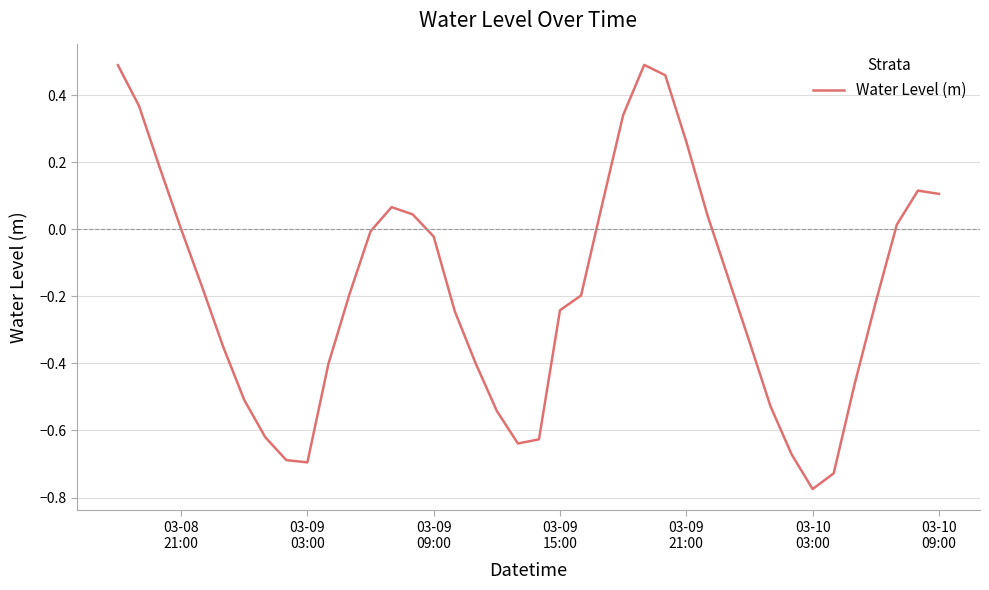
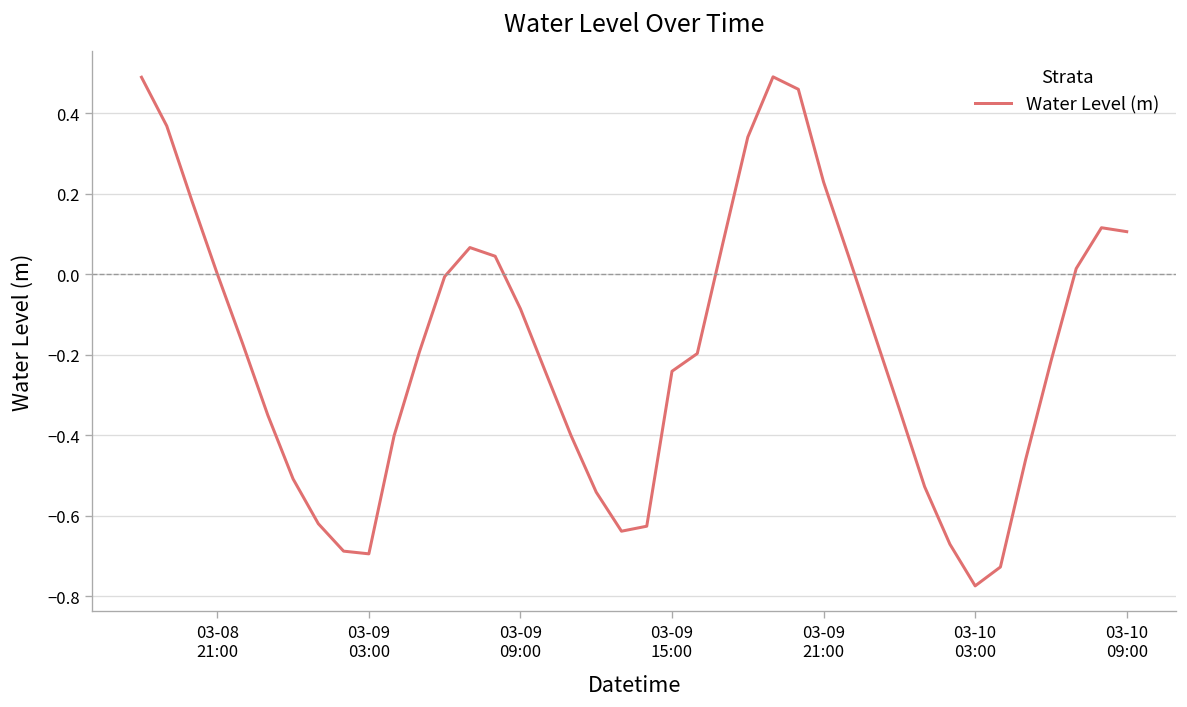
03-09 09:00: -0.02 -> -0.09
03-09 21:00: 0.26 -> 0.23
